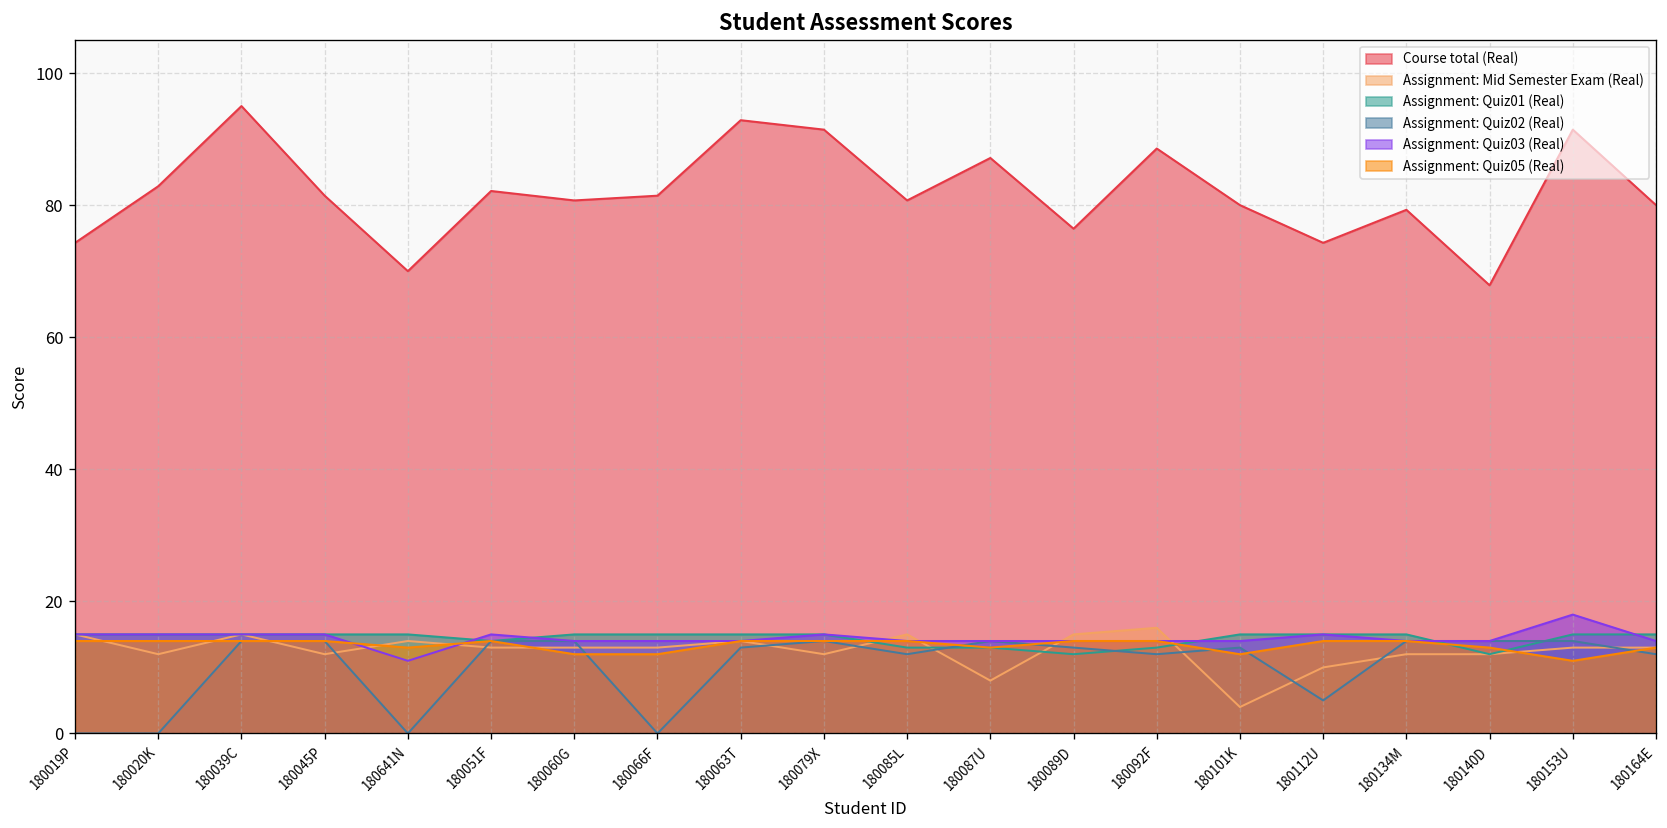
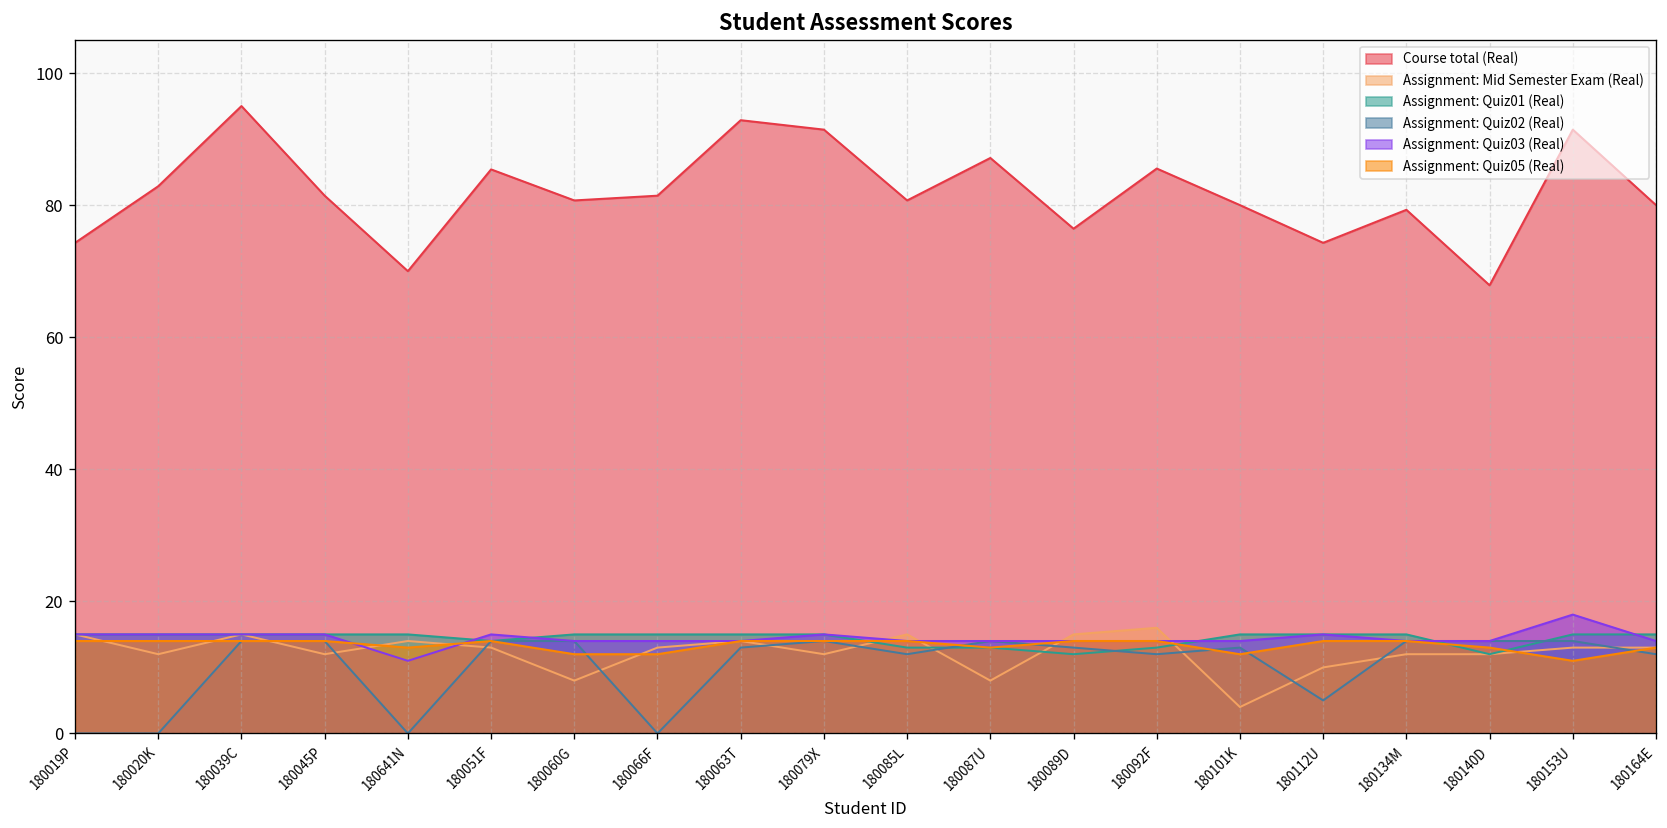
Course total (Real), 180051F: 82 -> 85
Assignment: Mid Semester Exam (Real), 180060G: 13 -> 8
Course total (Real), 180092F: 89 -> 86
